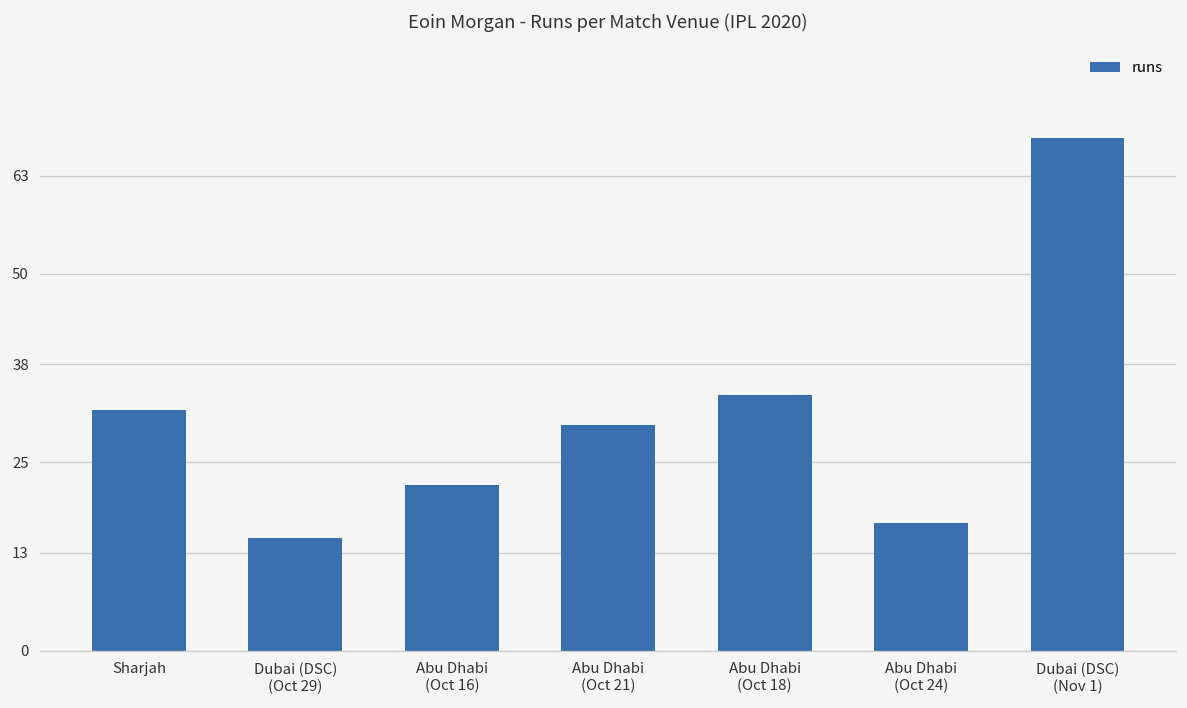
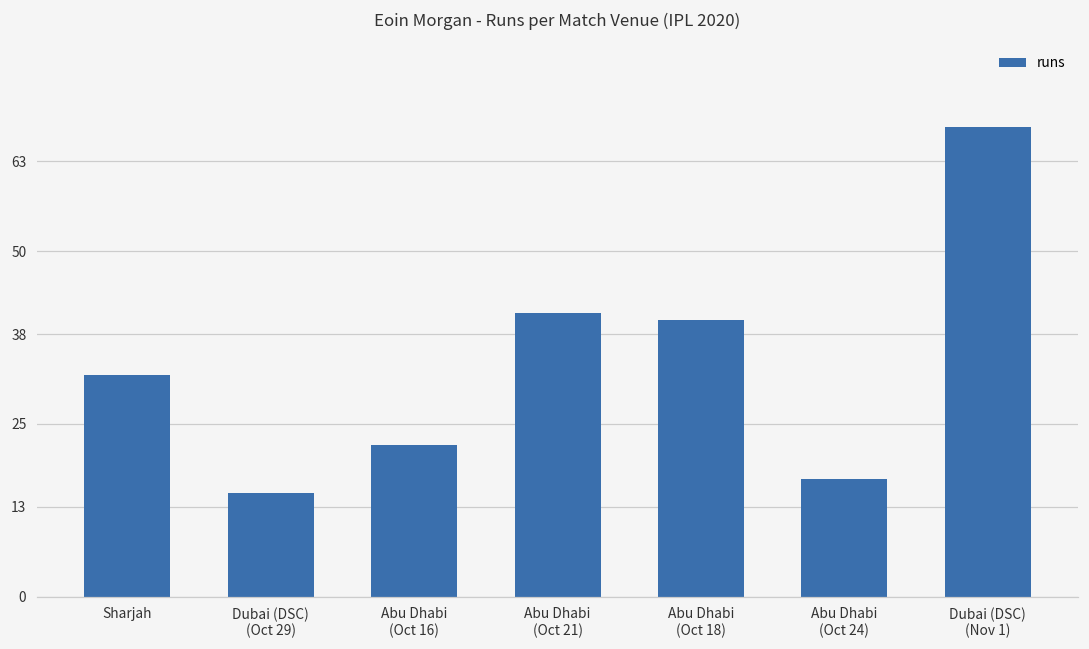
Abu Dhabi (Oct 21): 30 -> 41
Abu Dhabi (Oct 18): 34 -> 40
